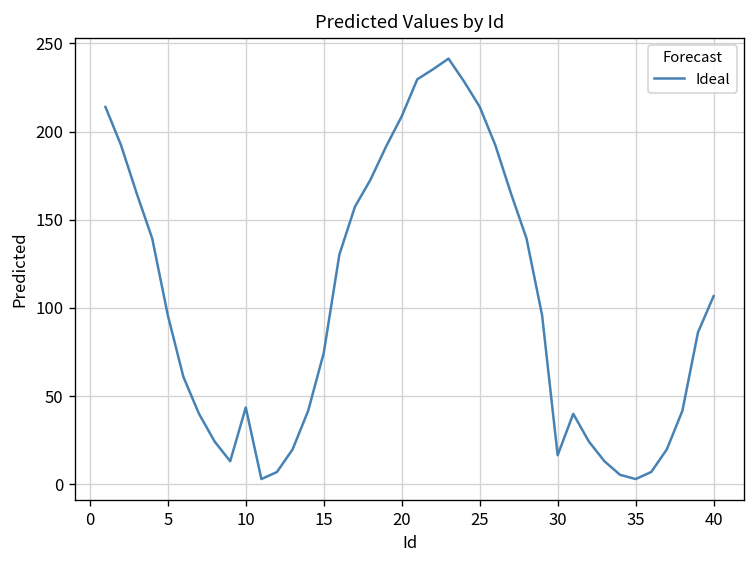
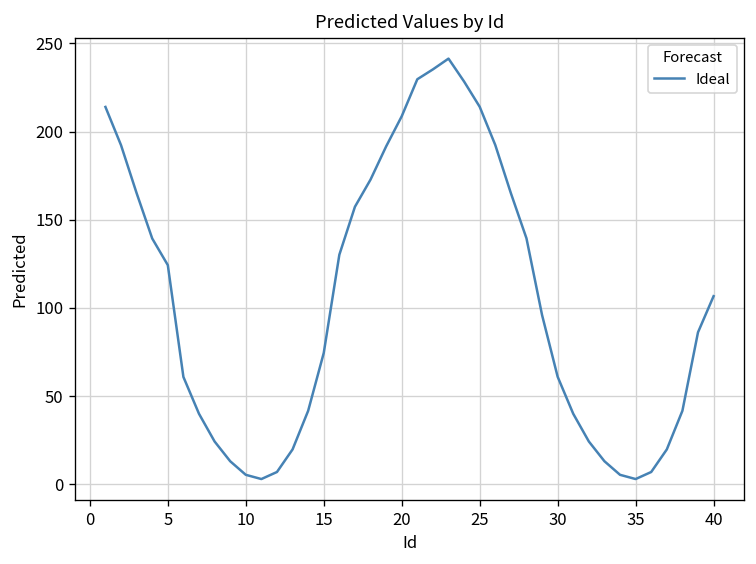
5: 96 -> 124
10: 44 -> 5
30: 17 -> 61
